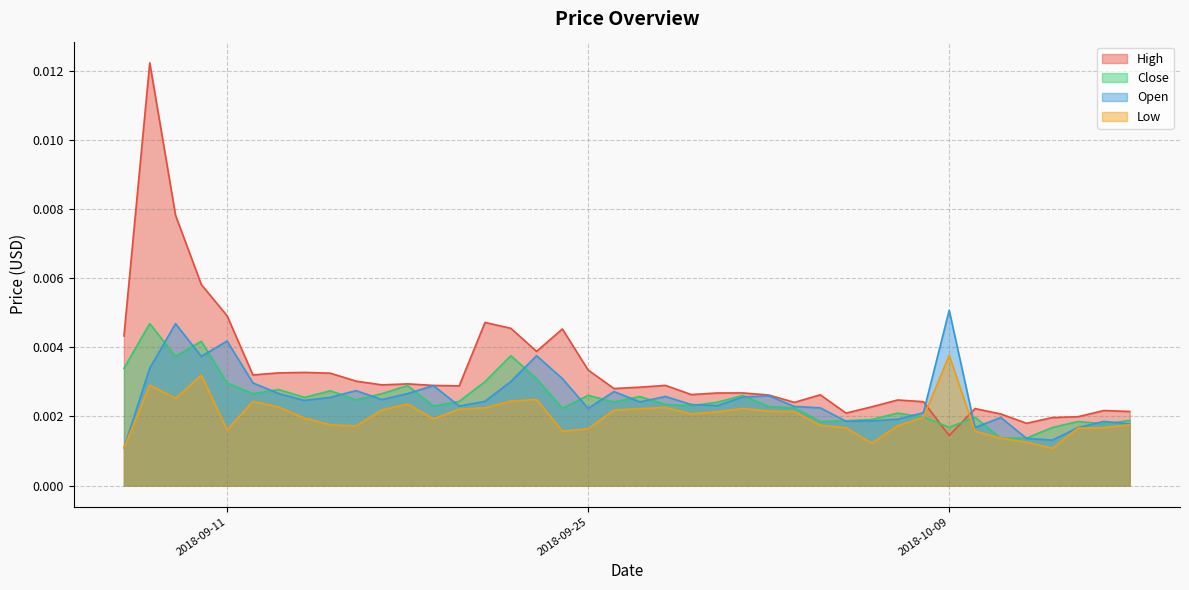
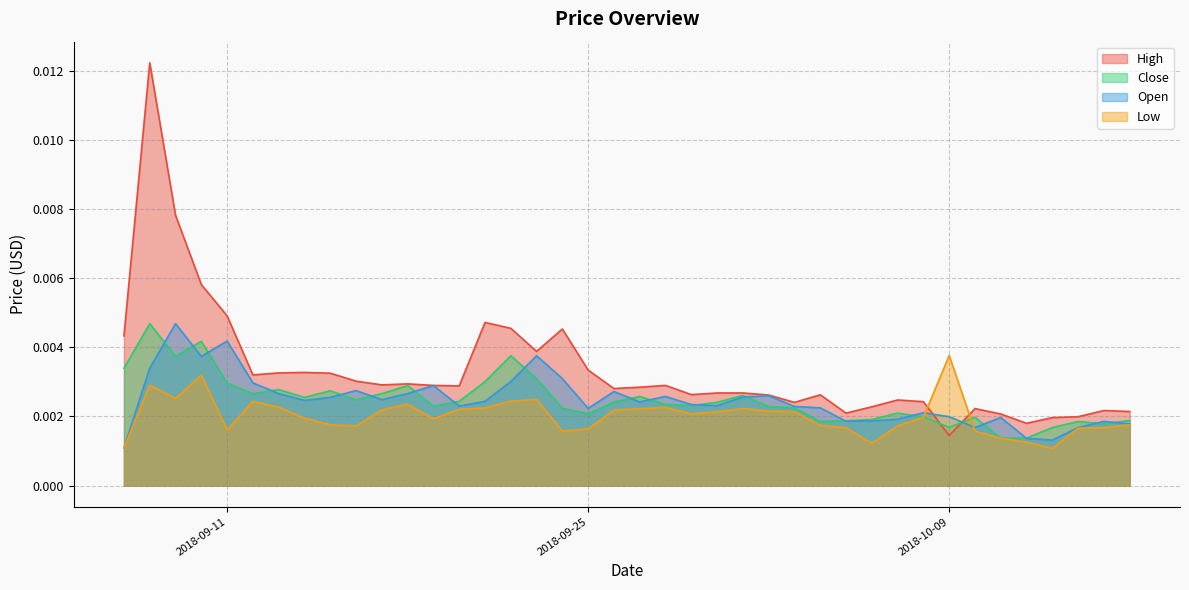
Close, 2018-09-25: 0.0026 -> 0.0021
Open, 2018-10-09: 0.0051 -> 0.0020
